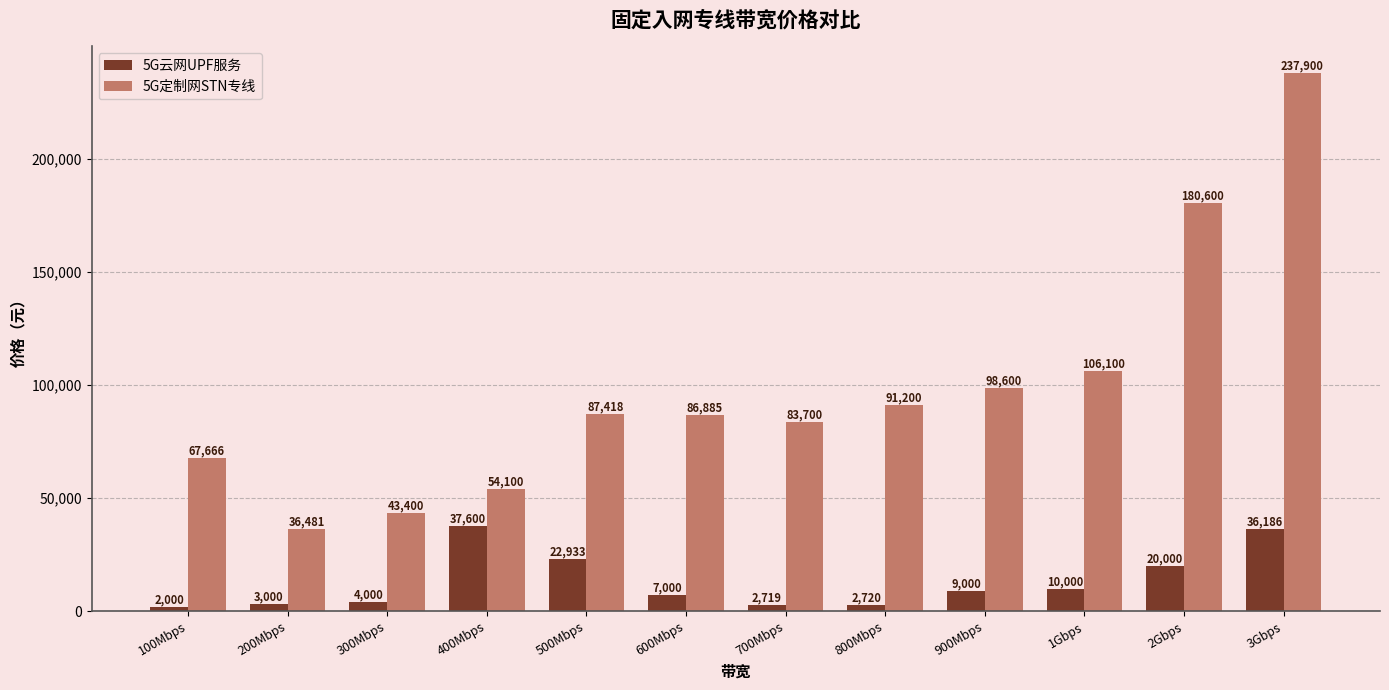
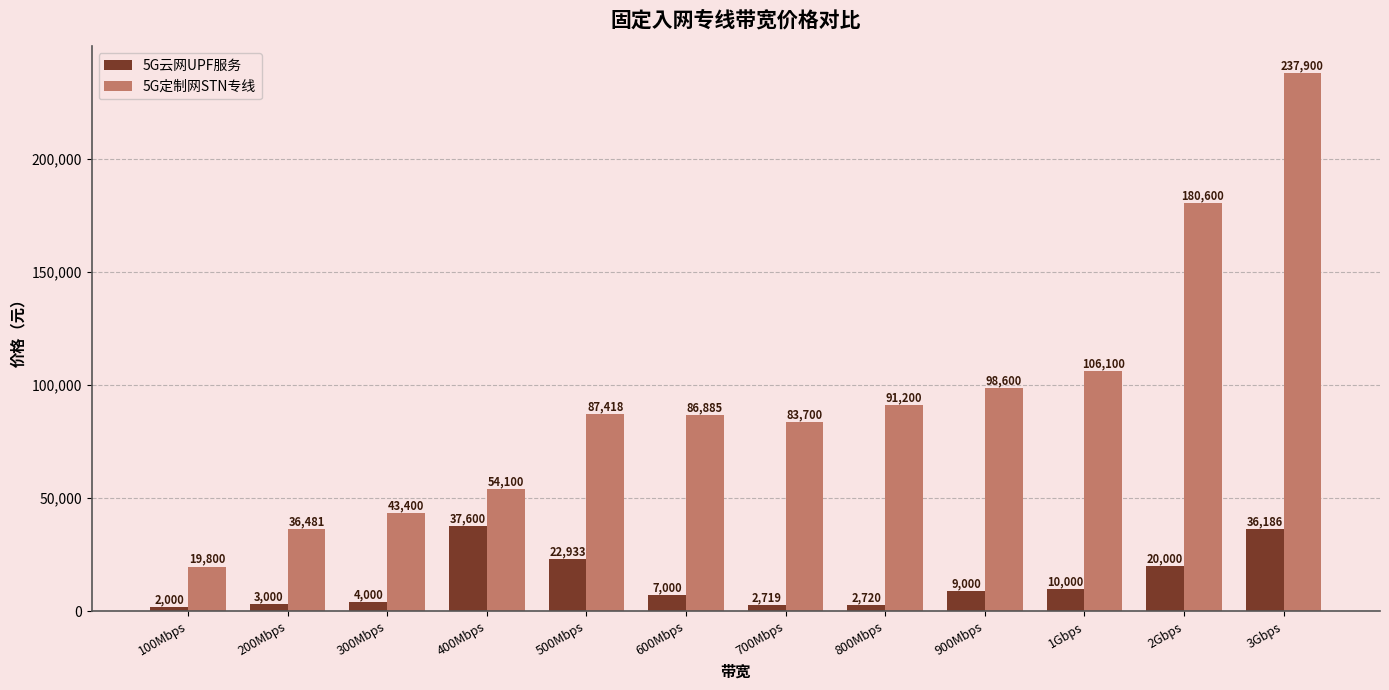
5G定制网STN专线, 100Mbps: 67,666 -> 19,800
